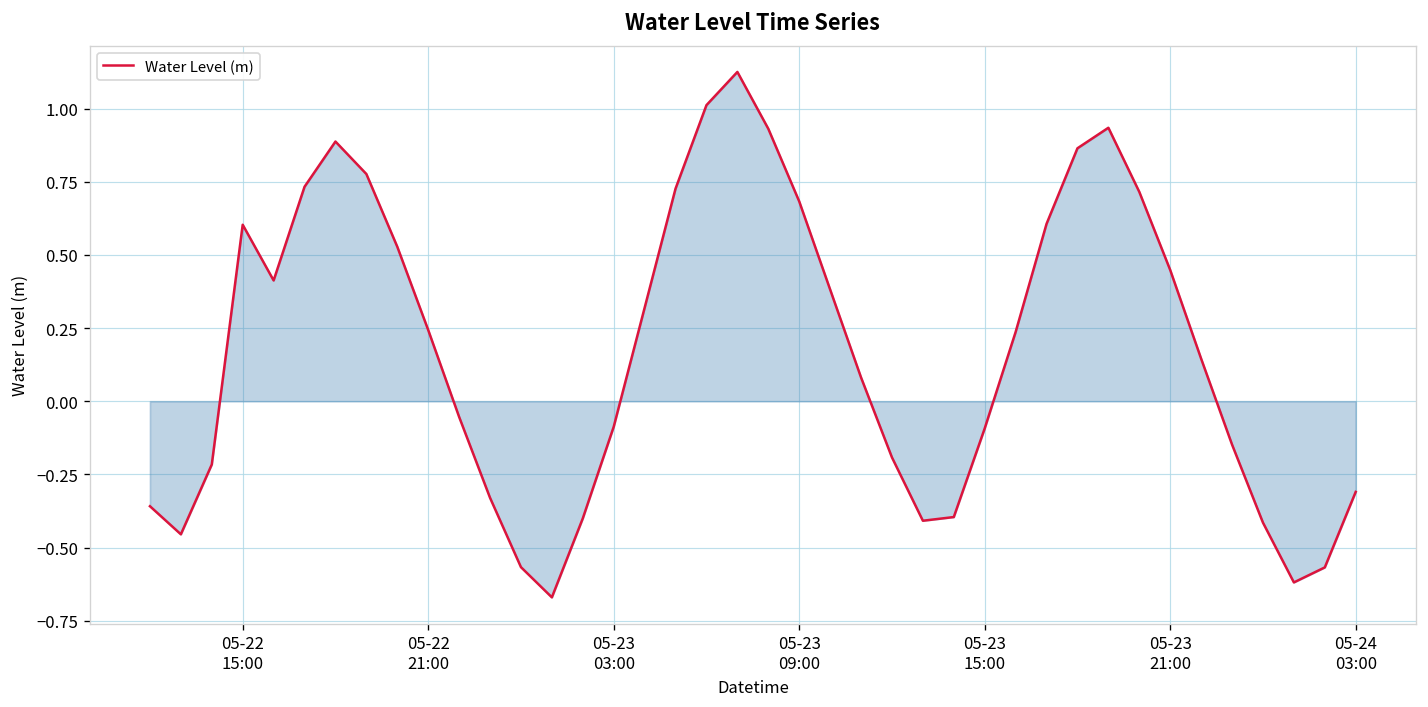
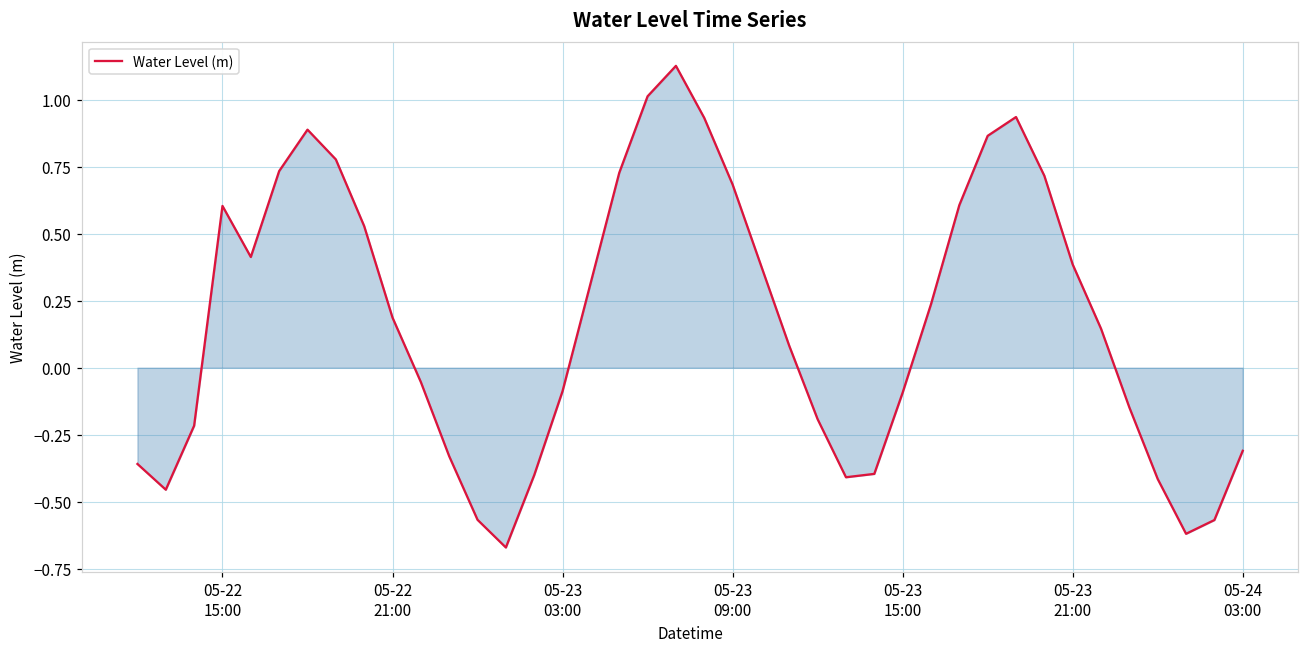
Water Level (m), 05-22 21:00: 0.24 -> 0.19
Water Level (m), 05-23 21:00: 0.45 -> 0.39
